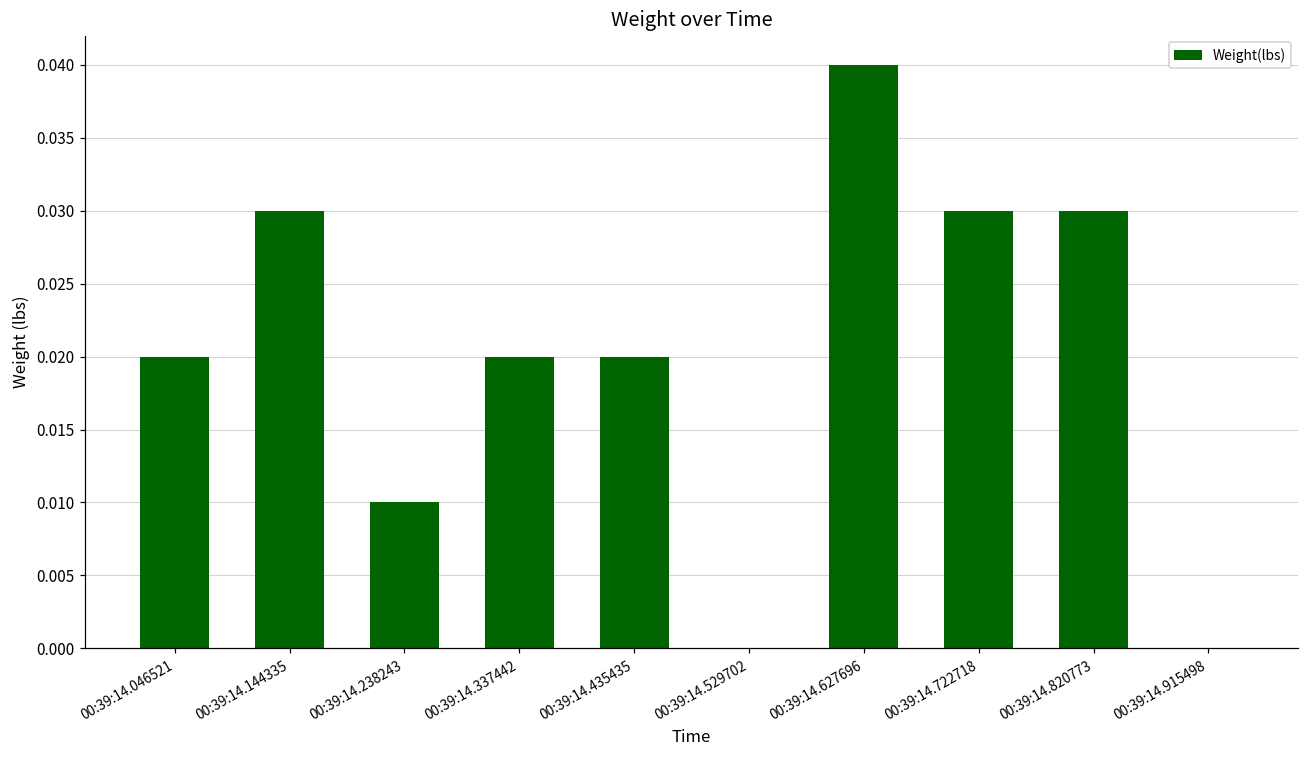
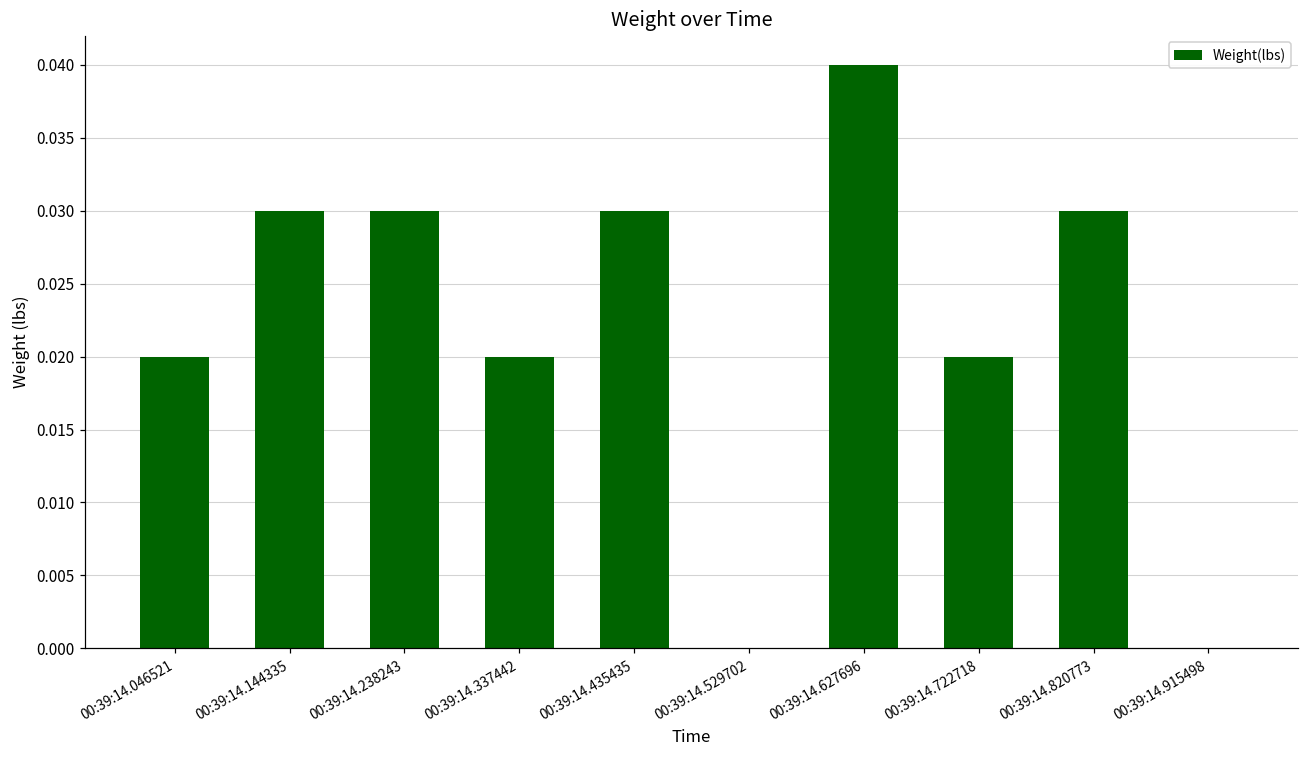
00:39:14.238243: 0.01 -> 0.03
00:39:14.435435: 0.02 -> 0.03
00:39:14.722718: 0.03 -> 0.02
